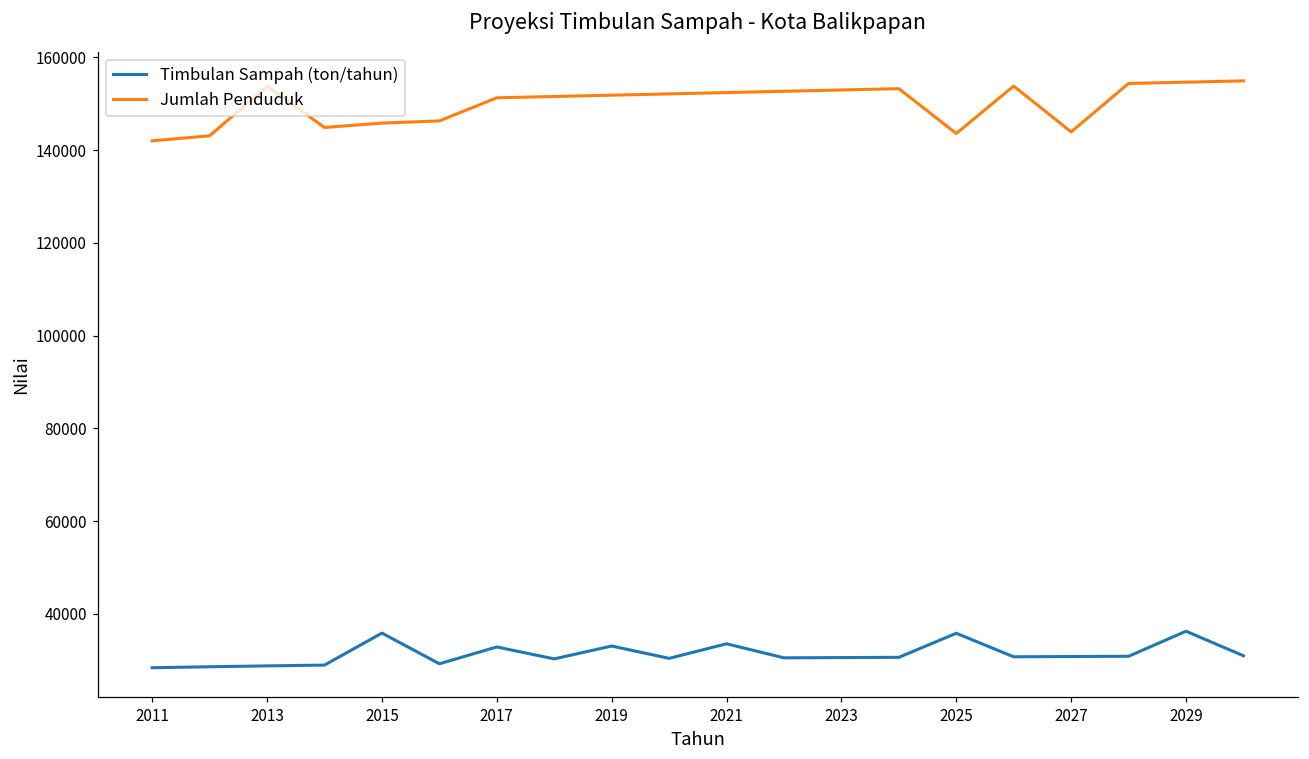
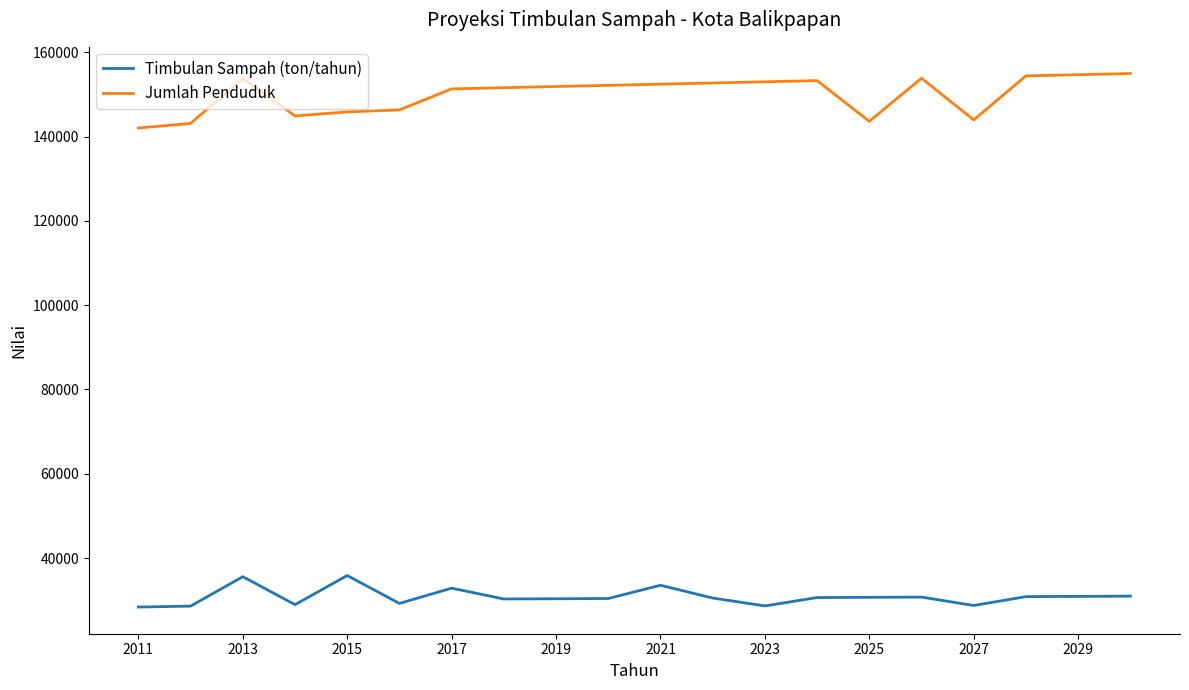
Timbulan Sampah (ton/tahun), 2013: 29000 -> 36000
Timbulan Sampah (ton/tahun), 2019: 33000 -> 30000
Timbulan Sampah (ton/tahun), 2023: 31000 -> 29000
Timbulan Sampah (ton/tahun), 2025: 36000 -> 31000
Timbulan Sampah (ton/tahun), 2027: 31000 -> 29000
Timbulan Sampah (ton/tahun), 2029: 36000 -> 31000
